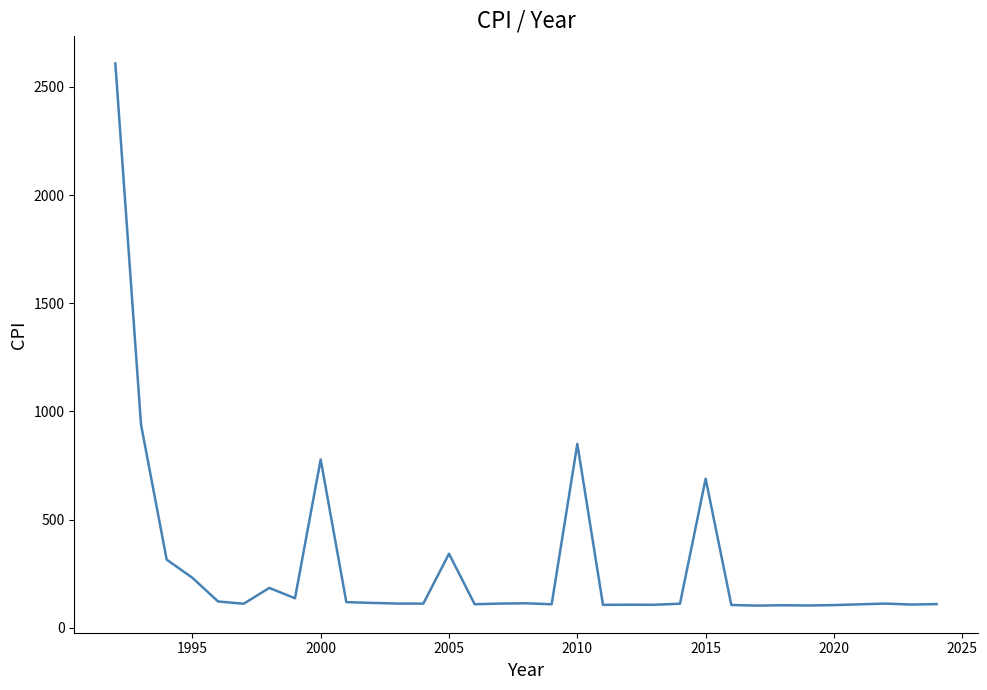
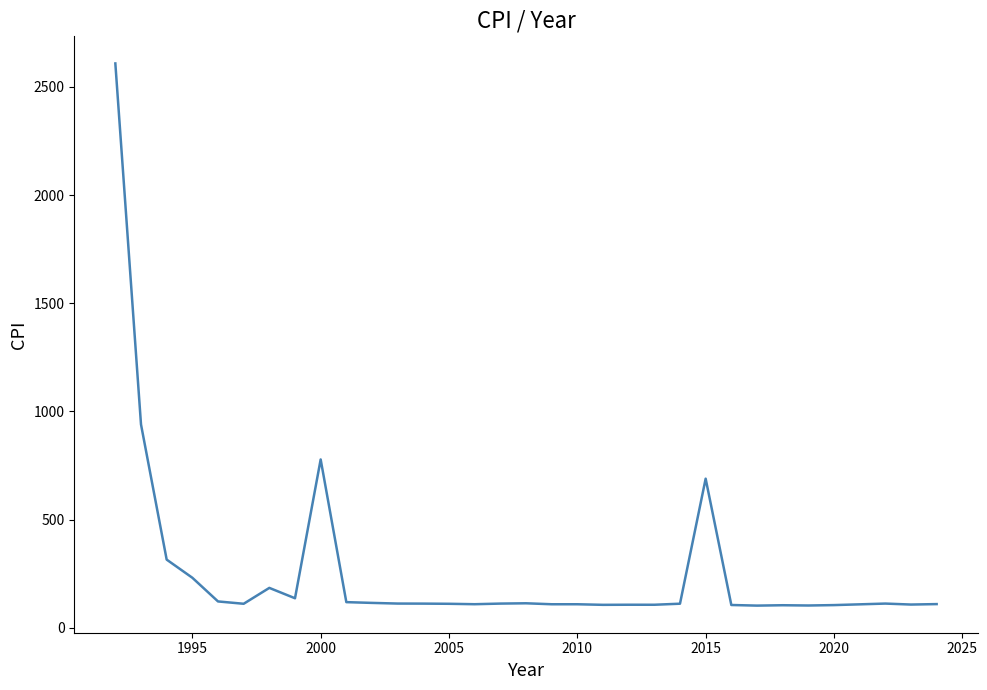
2005: 340 -> 110
2010: 850 -> 110
